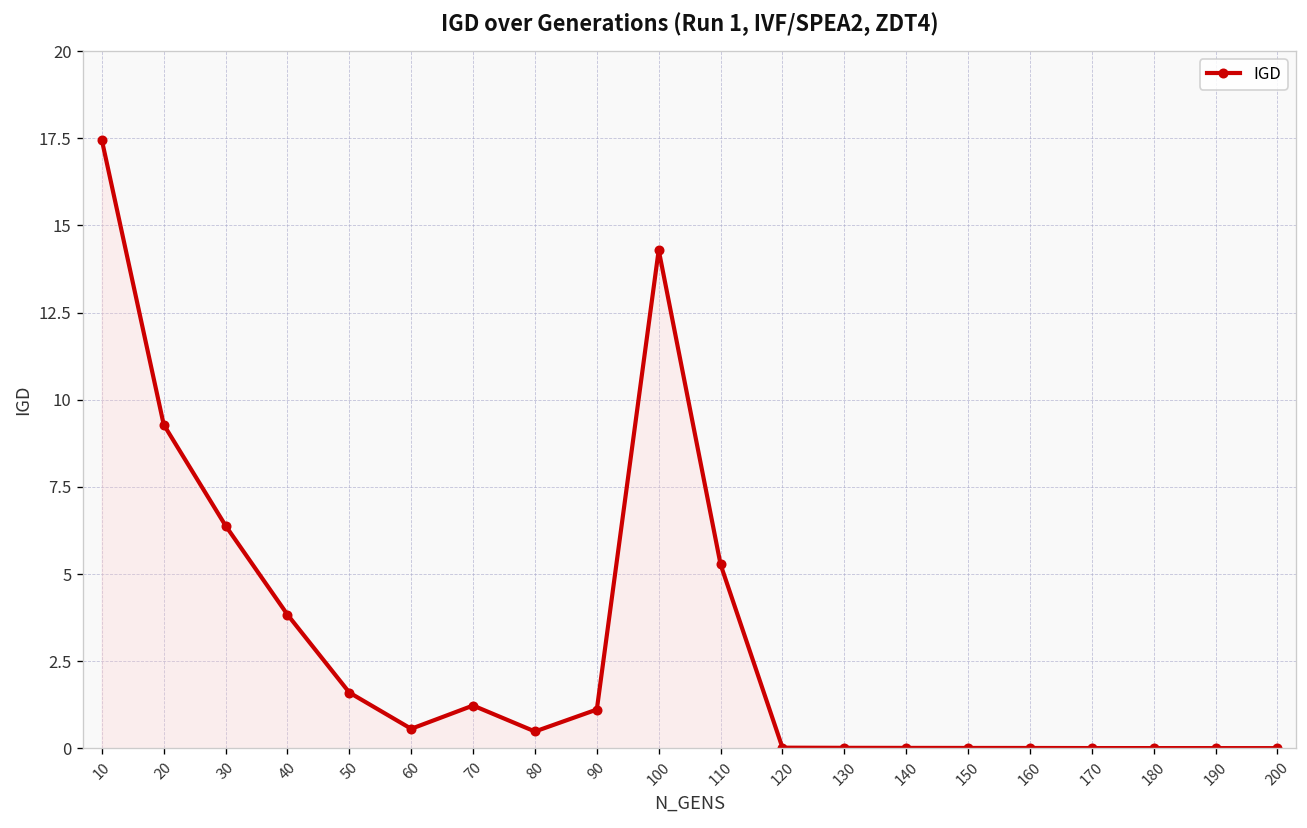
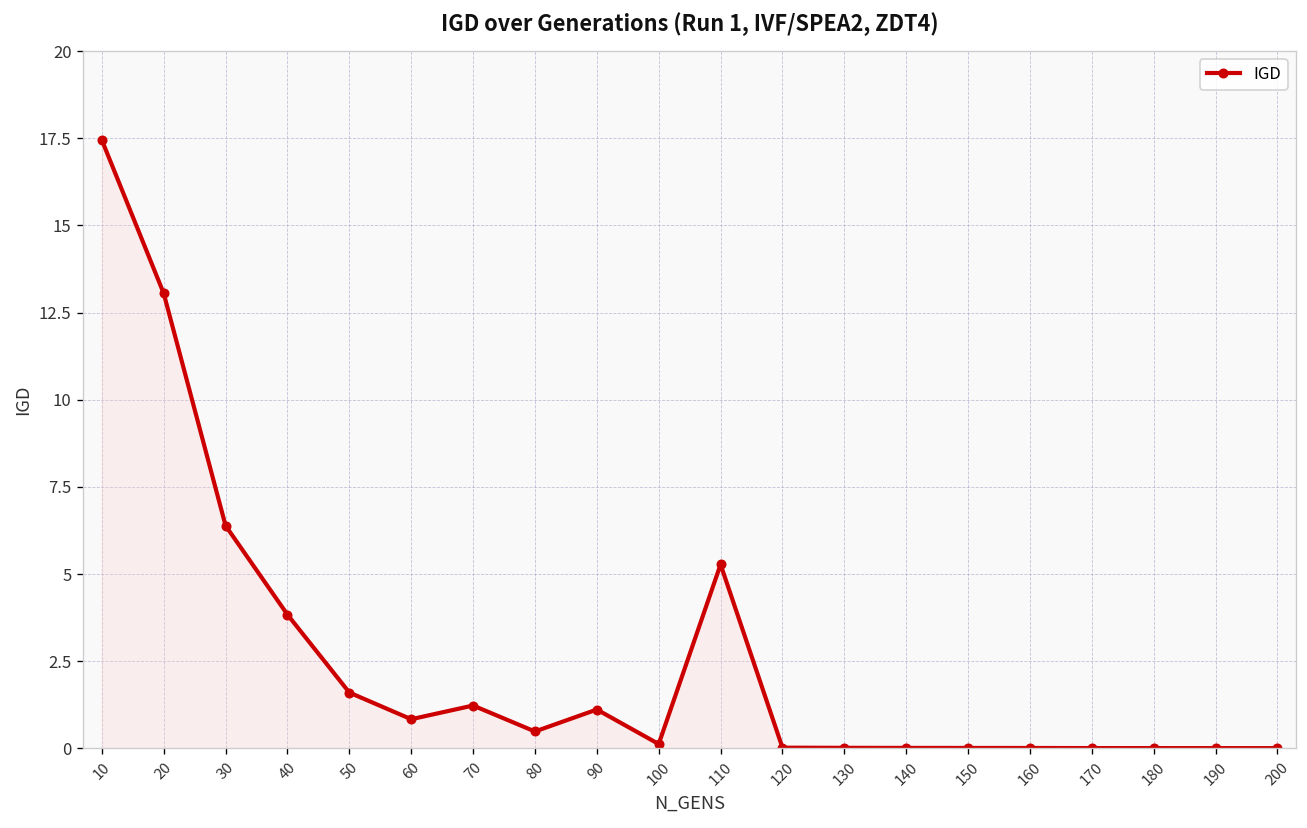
20: 9.3 -> 13.1
60: 0.6 -> 0.8
100: 14.3 -> 0.1
